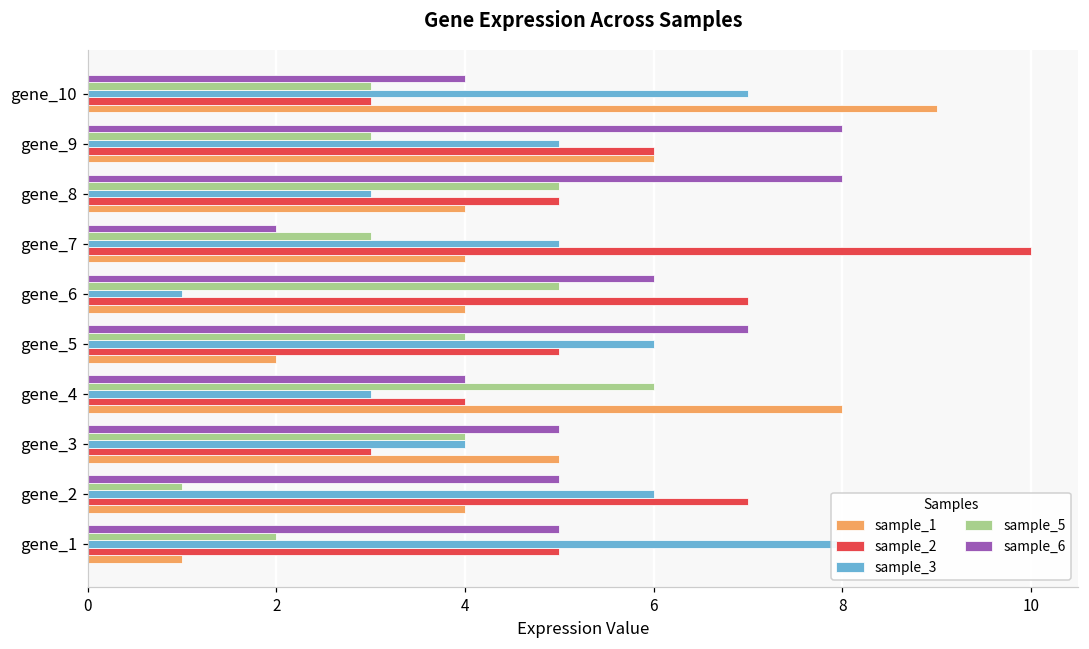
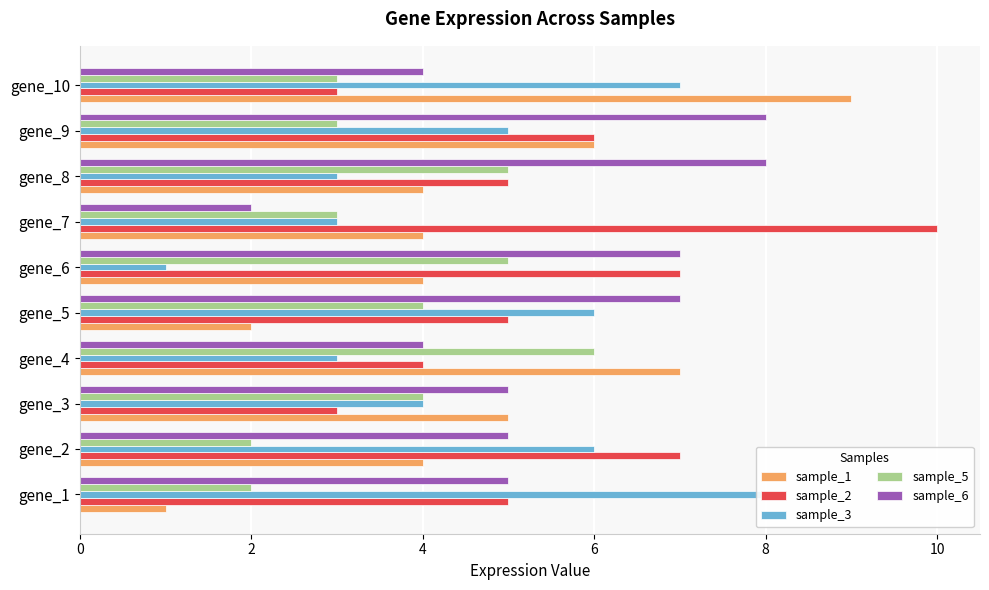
sample_3, gene_7: 5 -> 3
sample_6, gene_6: 6 -> 7
sample_1, gene_4: 8 -> 7
sample_5, gene_2: 1 -> 2
